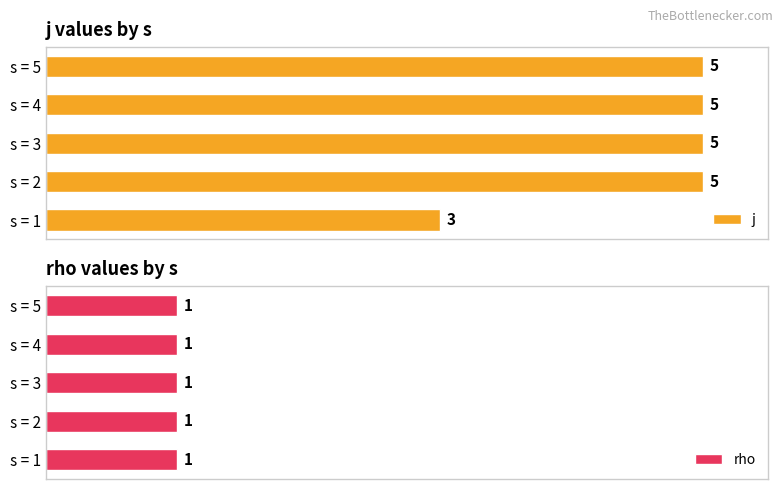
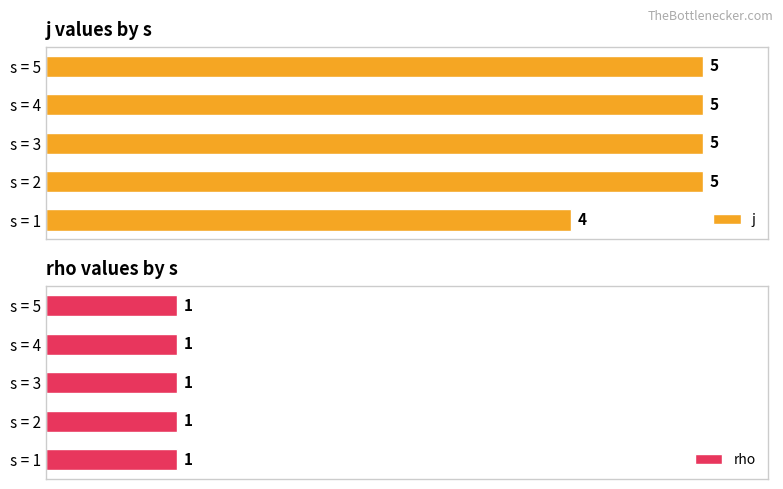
j values by s, s = 1: 3 -> 4
